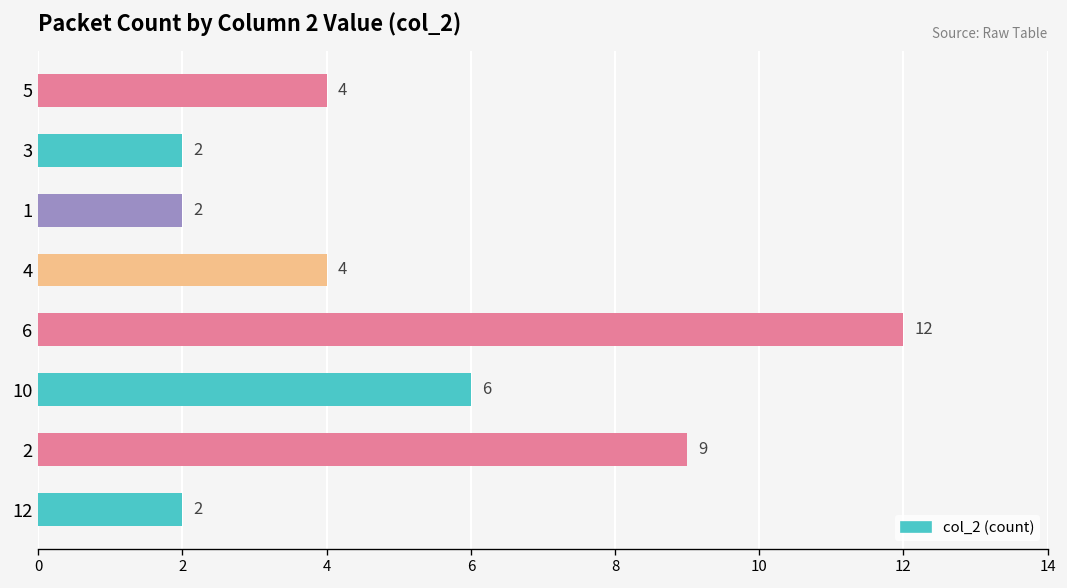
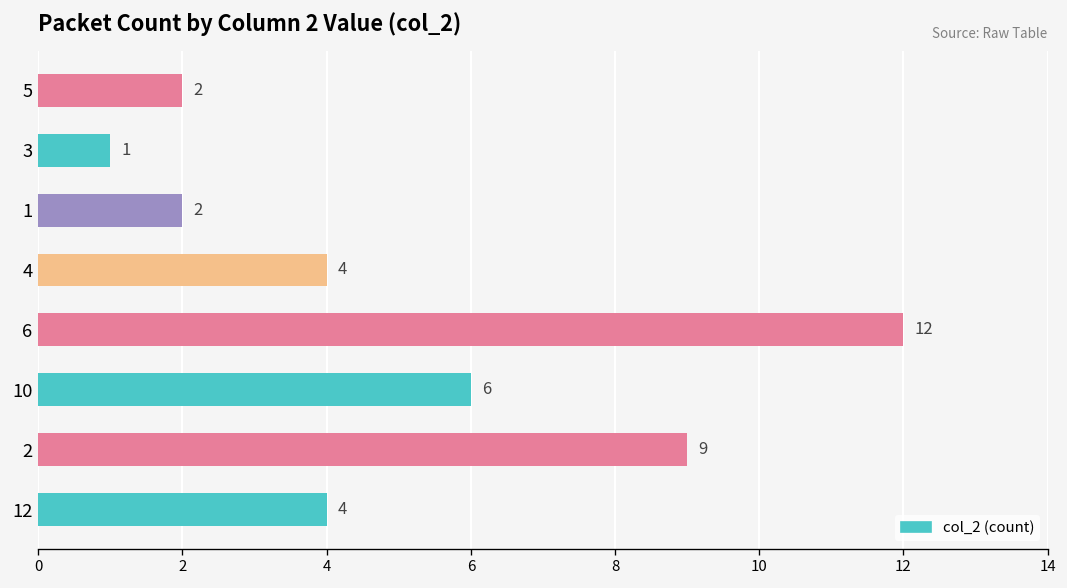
5: 4 -> 2
3: 2 -> 1
12: 2 -> 4
